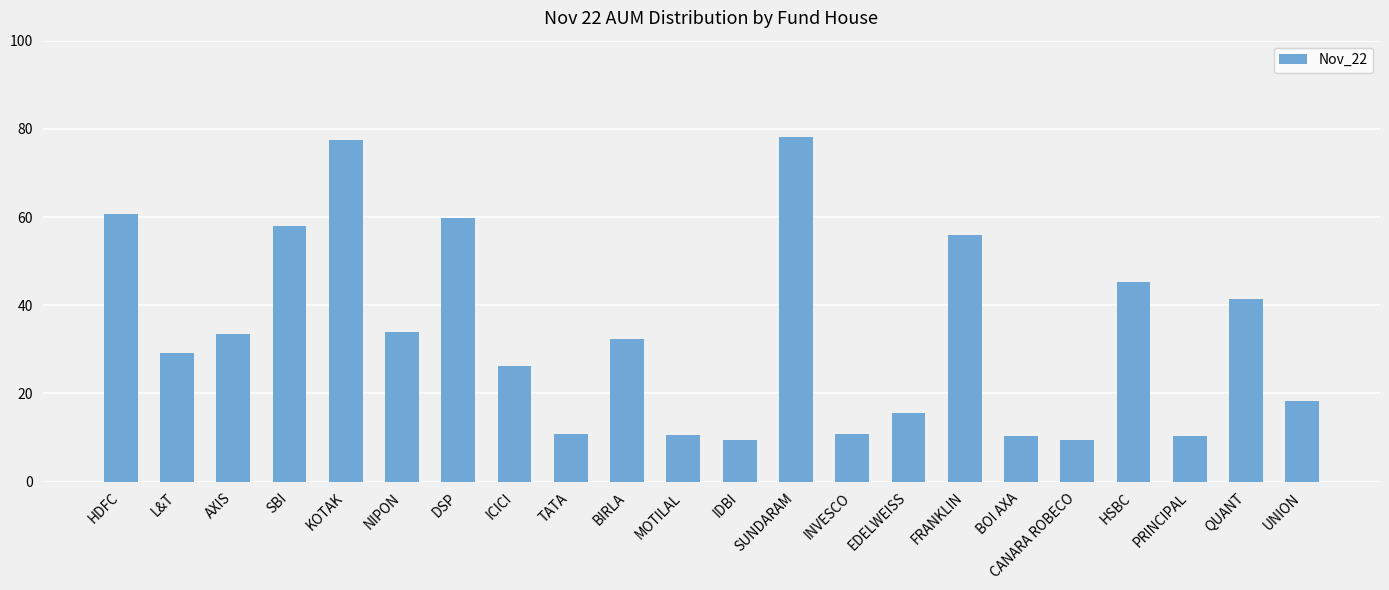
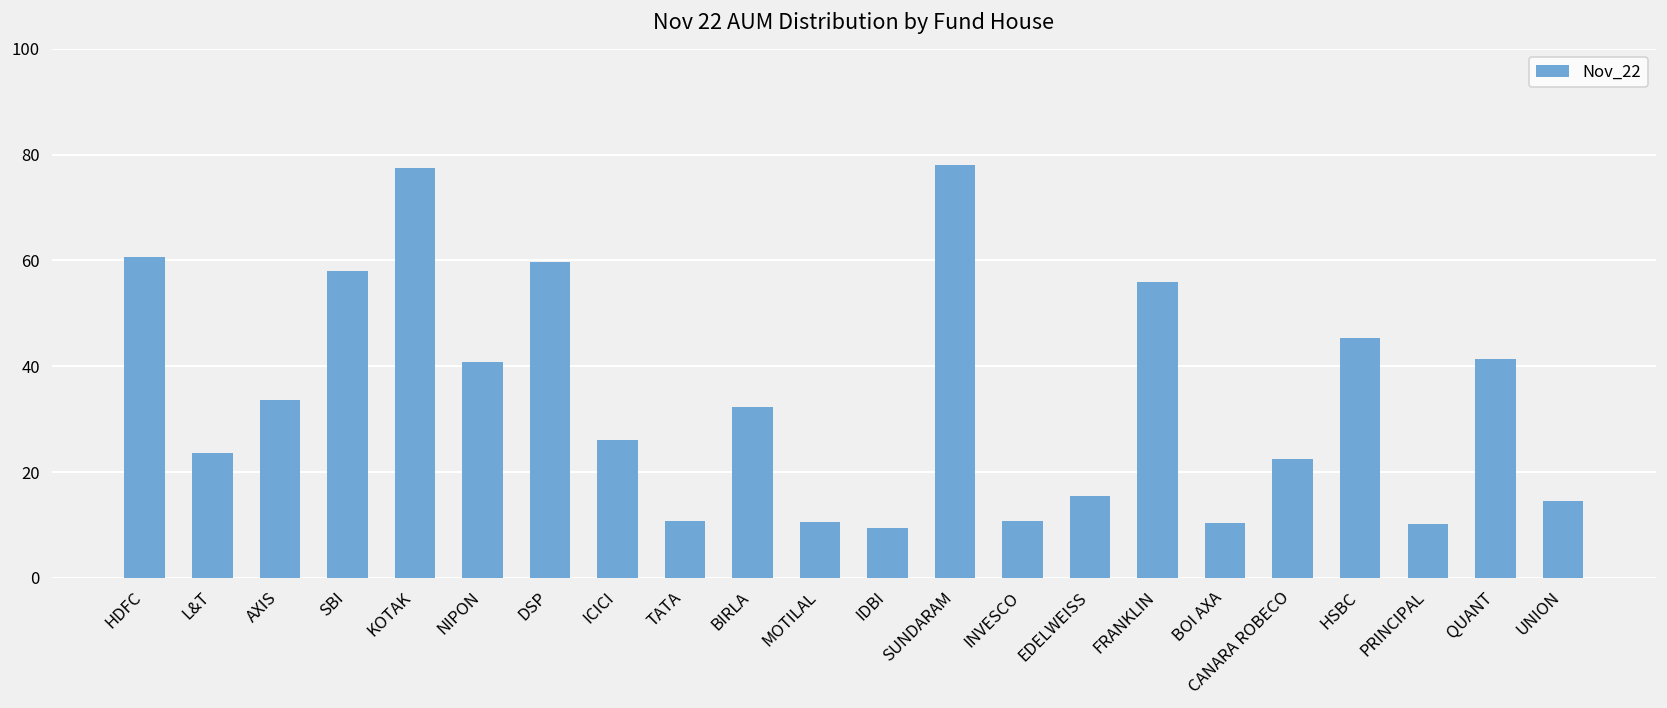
L&T: 29 -> 24
NIPON: 34 -> 41
CANARA ROBECO: 10 -> 23
UNION: 18 -> 14
